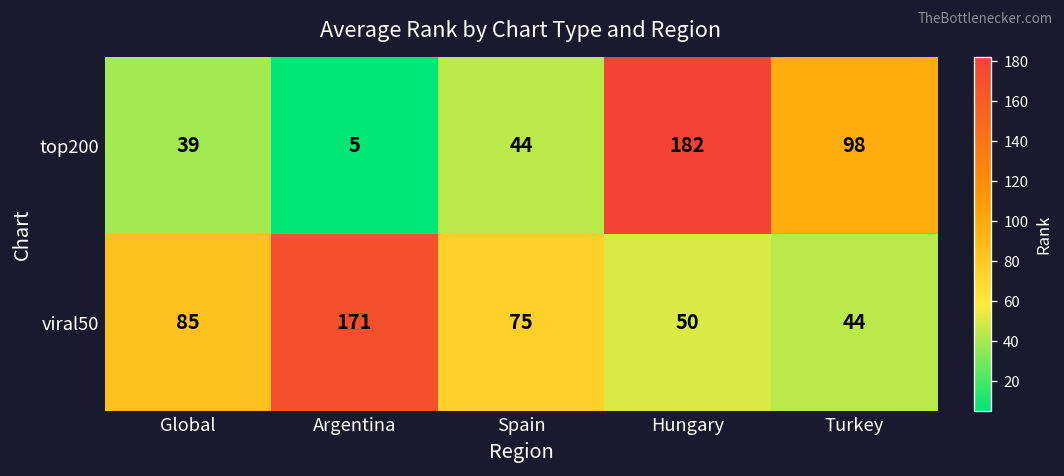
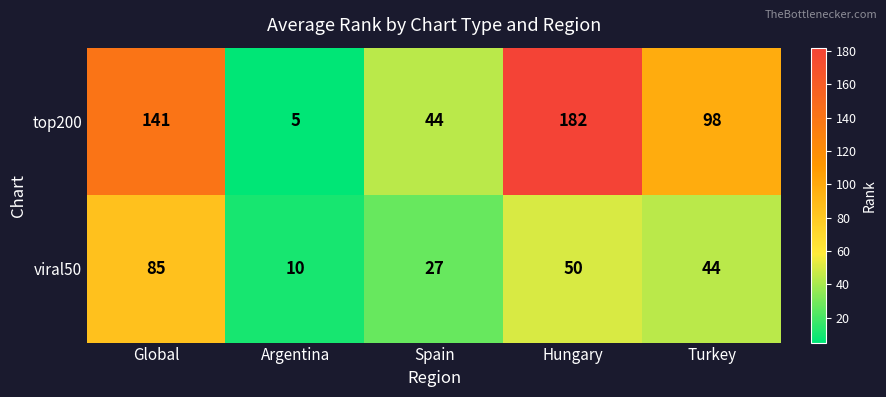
top200, Global: 39 -> 141
viral50, Argentina: 171 -> 10
viral50, Spain: 75 -> 27
